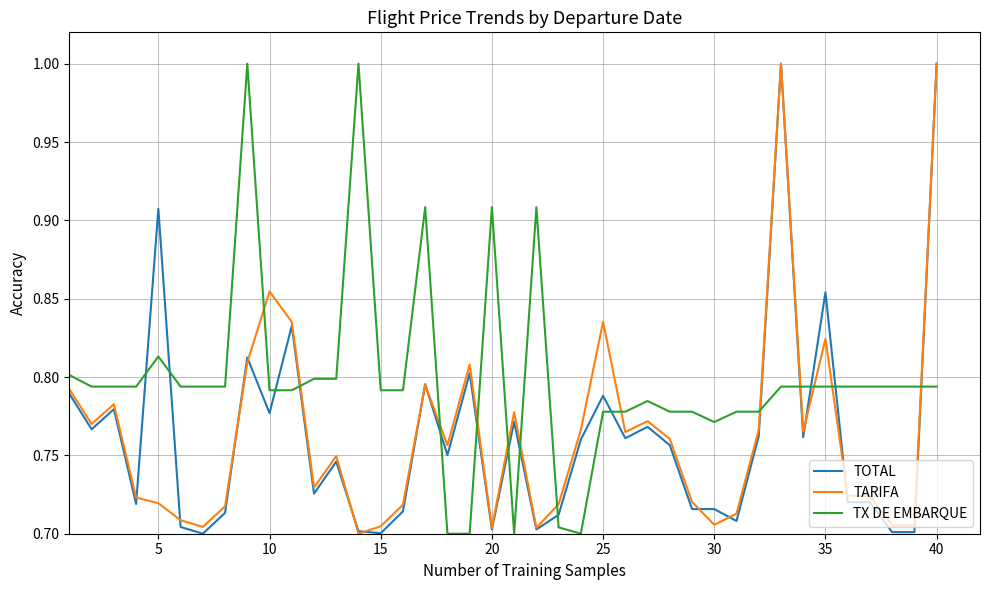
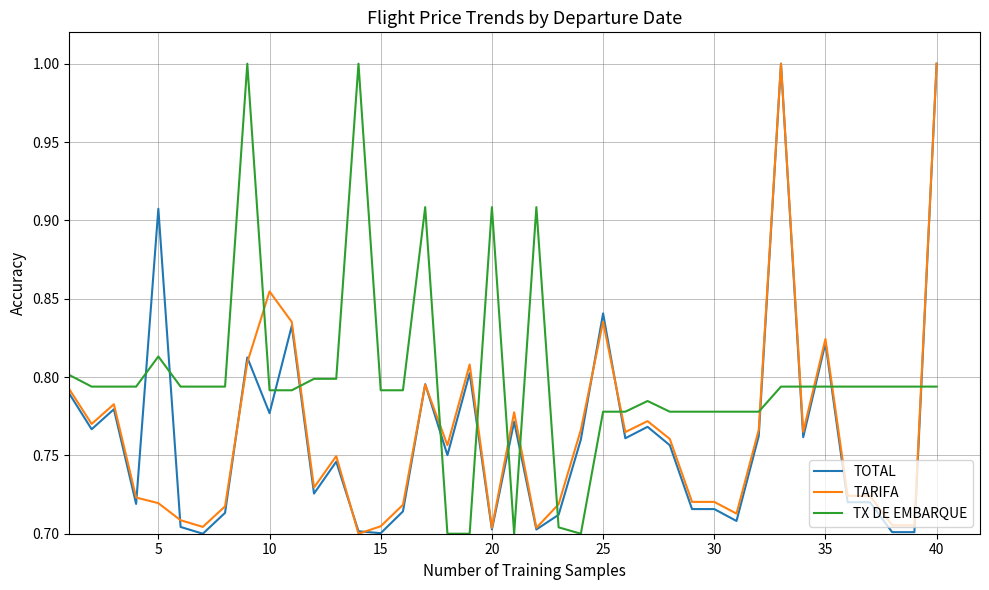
TOTAL, 25: 0.788 -> 0.841
TARIFA, 30: 0.706 -> 0.720
TX DE EMBARQUE, 30: 0.771 -> 0.778
TOTAL, 35: 0.854 -> 0.822
